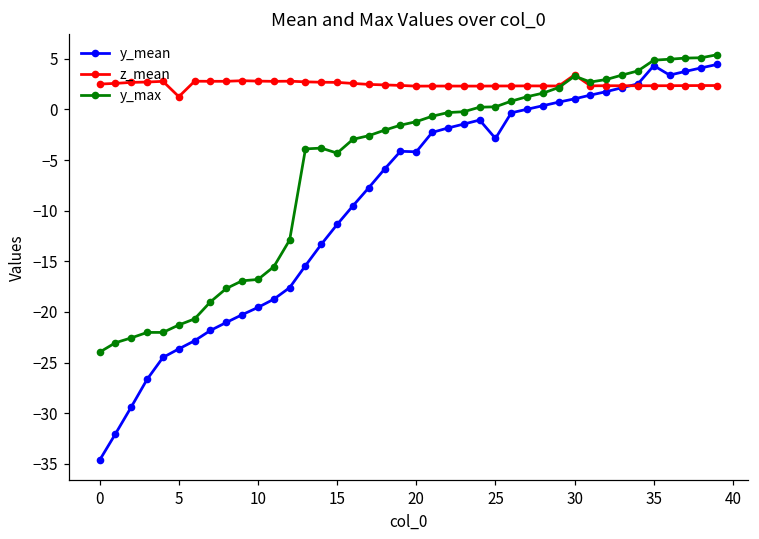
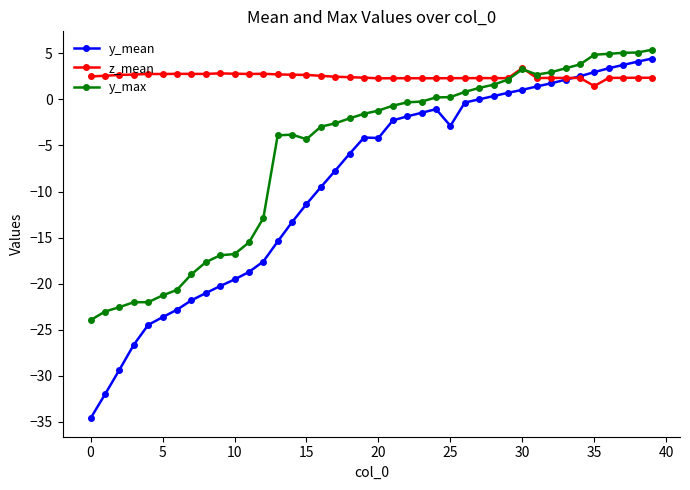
z_mean, 5: 1 -> 3
y_mean, 35: 4 -> 3
z_mean, 35: 2 -> 1
